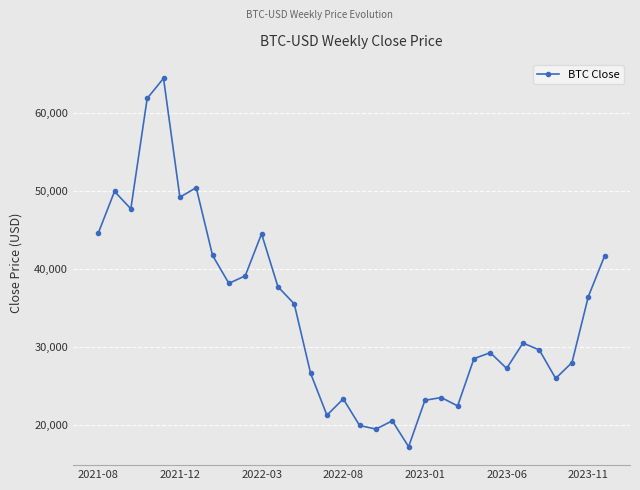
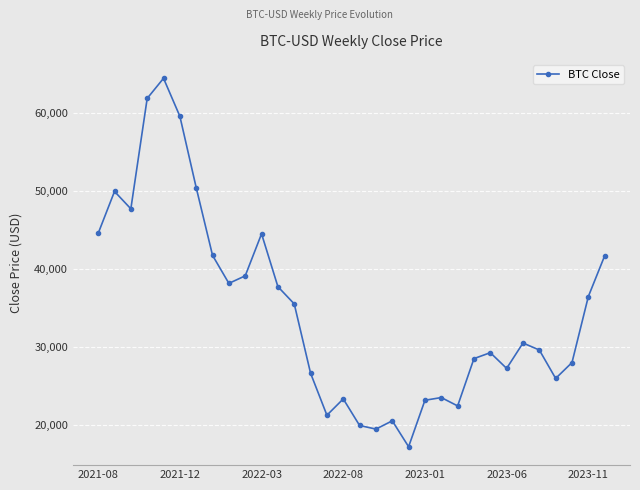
2021-12: 49,000 -> 60,000
